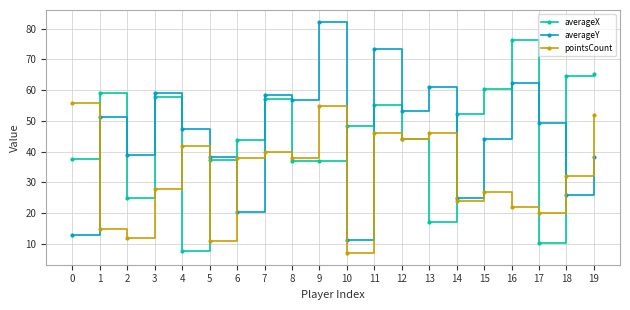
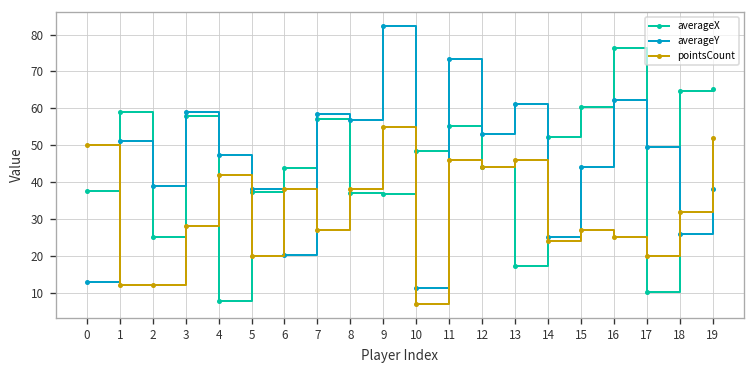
pointsCount, 0: 56 -> 50
pointsCount, 1: 15 -> 12
pointsCount, 5: 11 -> 20
pointsCount, 7: 40 -> 27
pointsCount, 16: 22 -> 25
